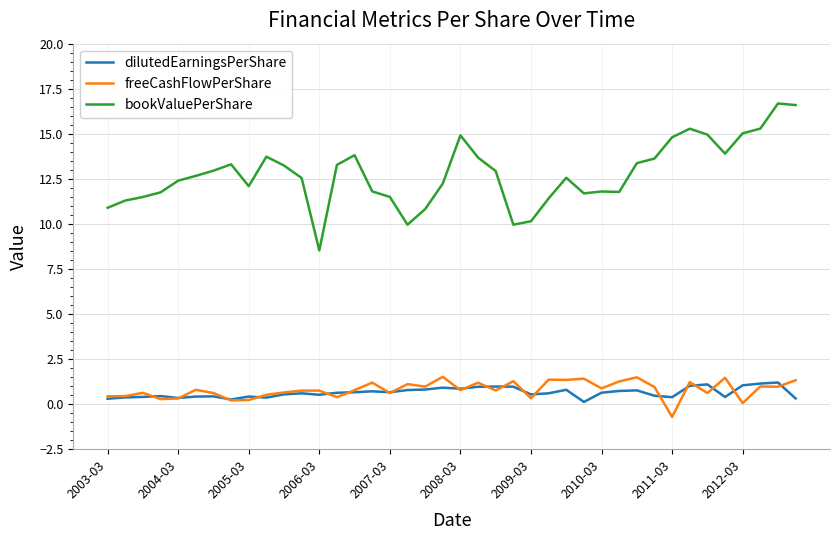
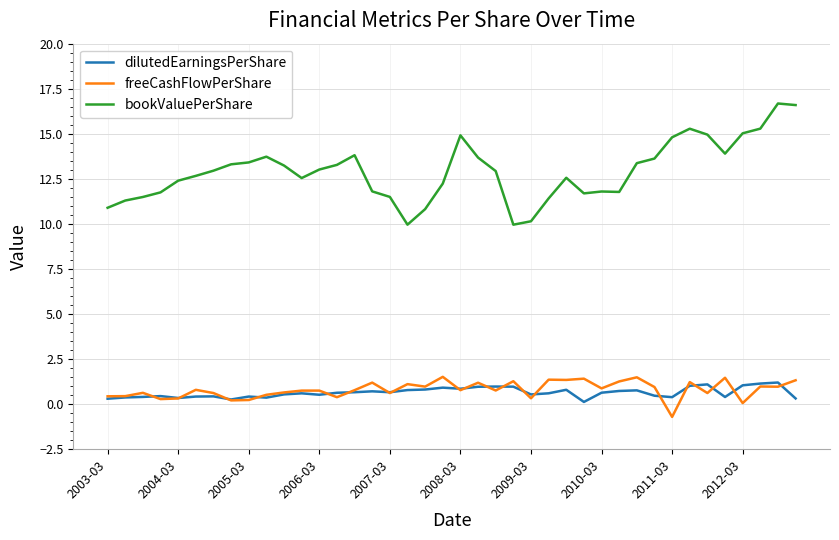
bookValuePerShare, 2005-03: 12.1 -> 13.4
bookValuePerShare, 2006-03: 8.5 -> 13.0
